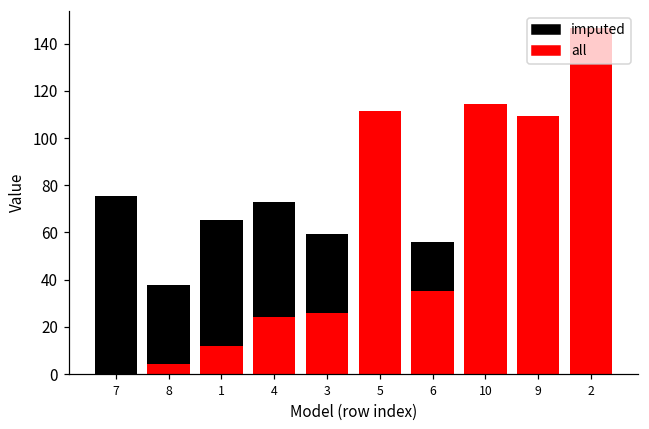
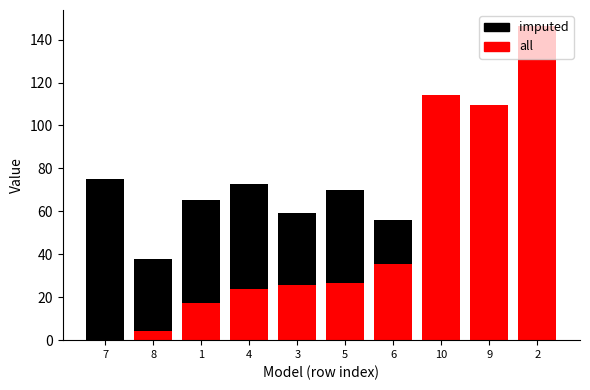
all, 1: 12 -> 18
imputed, 5: 64 -> 70
all, 5: 111 -> 27
